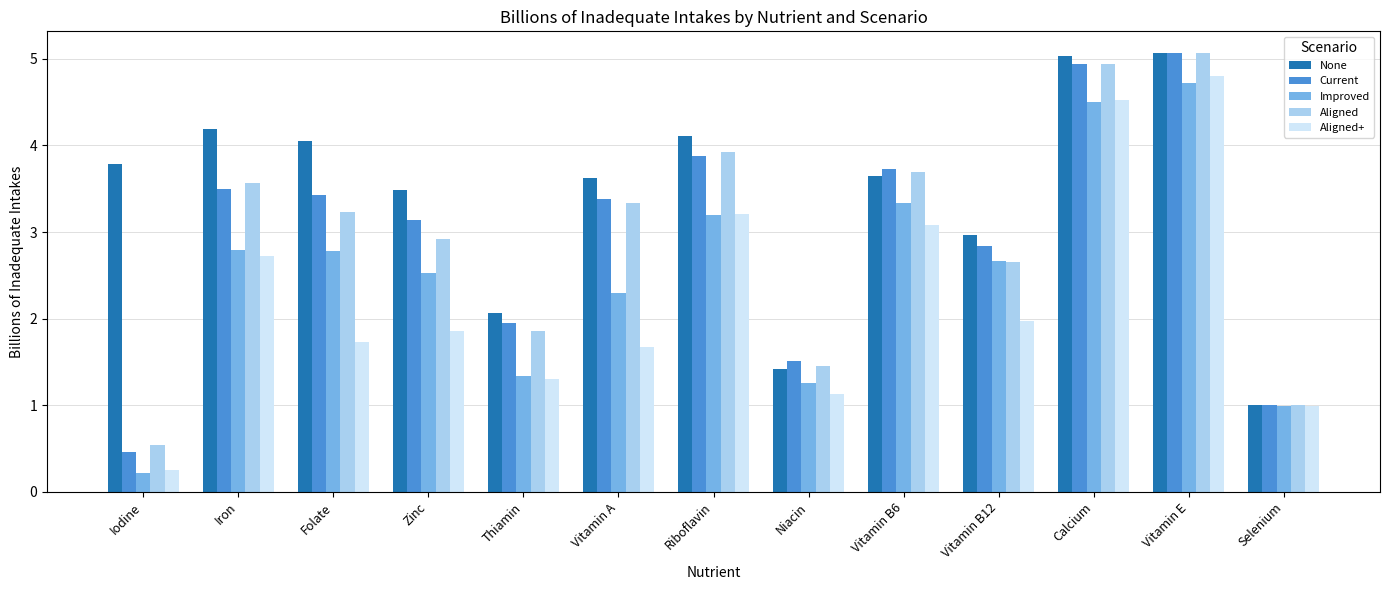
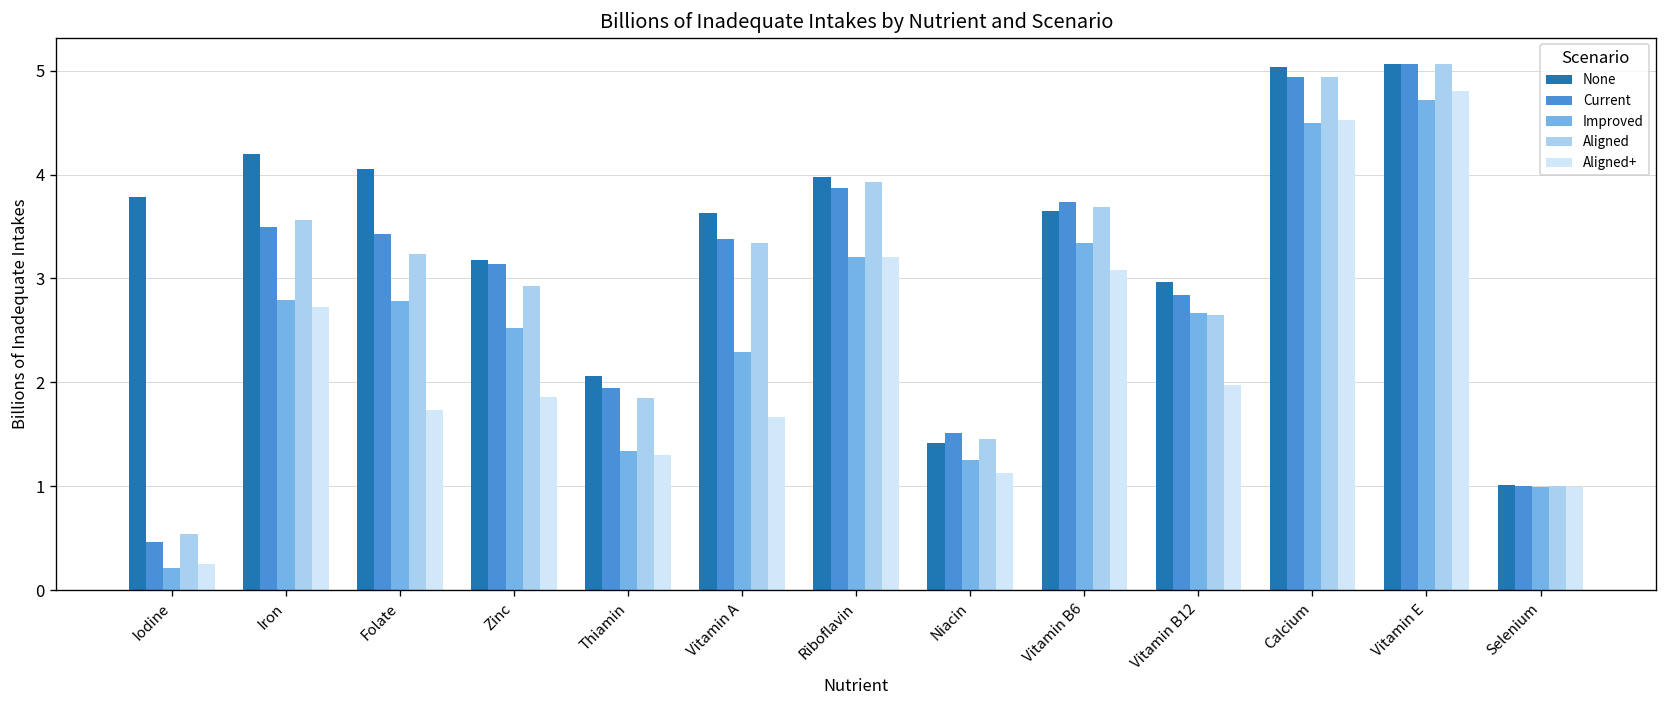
None, Zinc: 3.5 -> 3.2
None, Riboflavin: 4.1 -> 4.0
